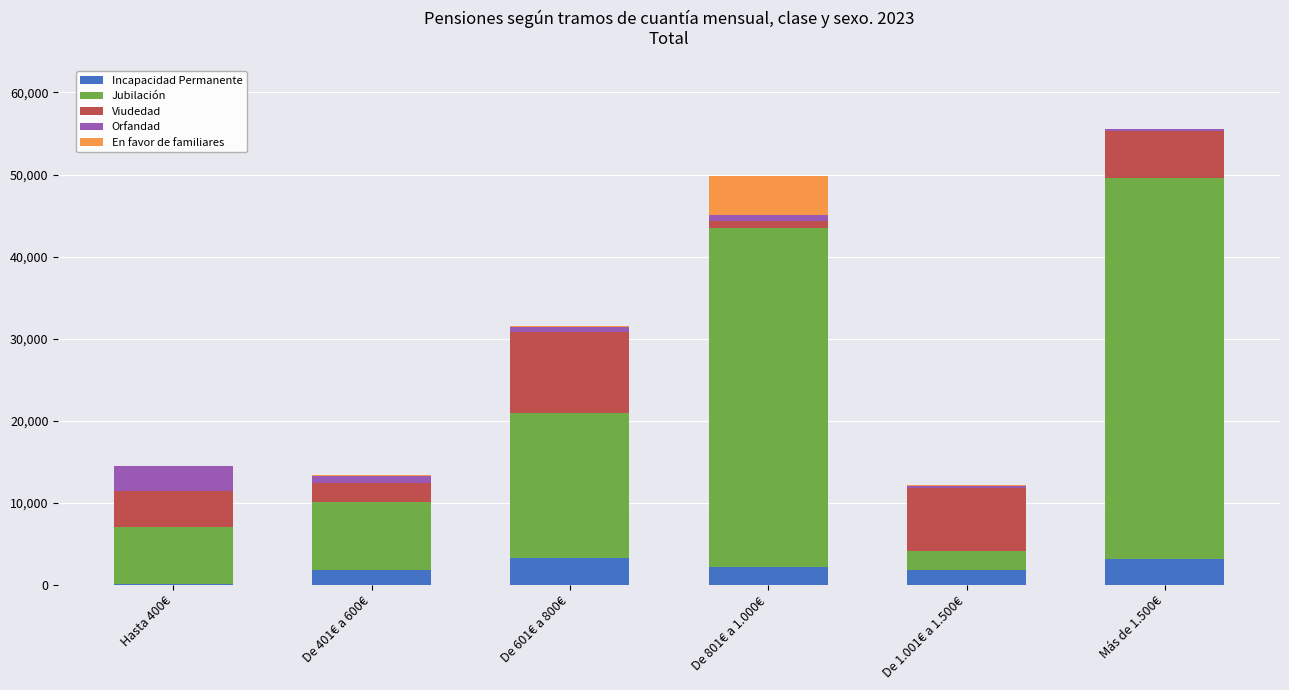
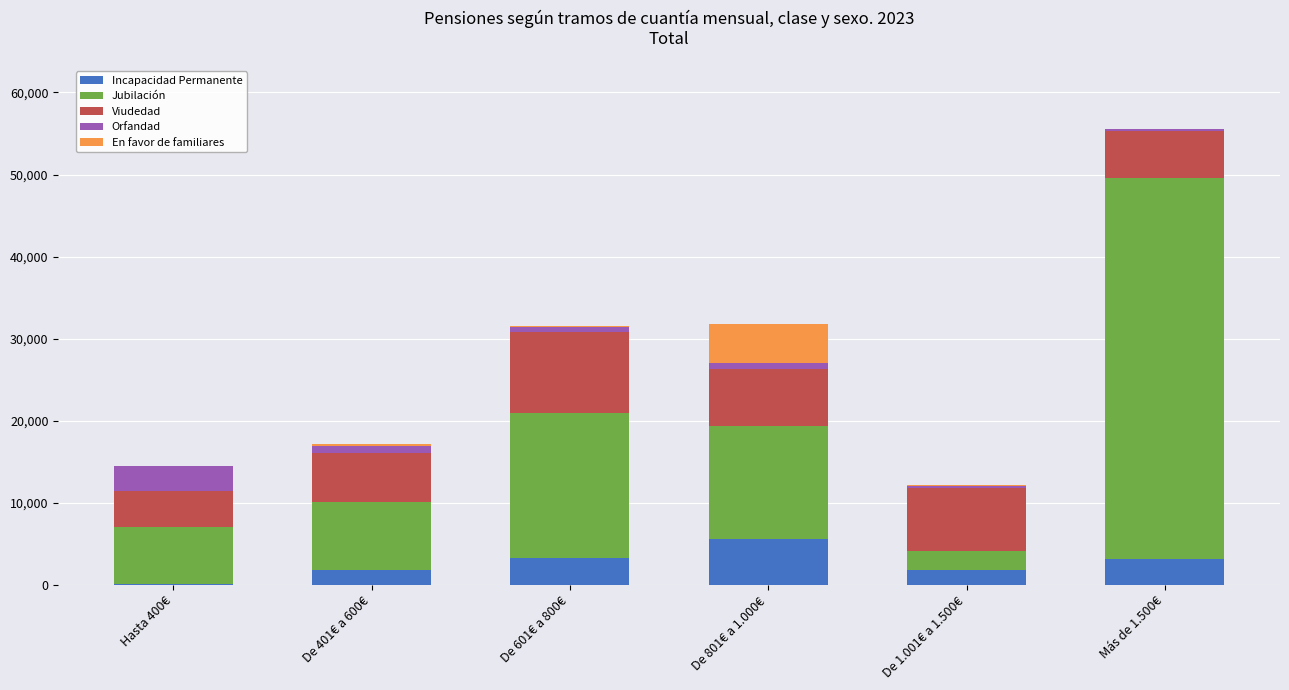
Viudedad, De 401€ a 600€: 2,000 -> 6,000
Incapacidad Permanente, De 801€ a 1.000€: 2,000 -> 6,000
Jubilación, De 801€ a 1.000€: 41,000 -> 14,000
Viudedad, De 801€ a 1.000€: 1,000 -> 7,000
